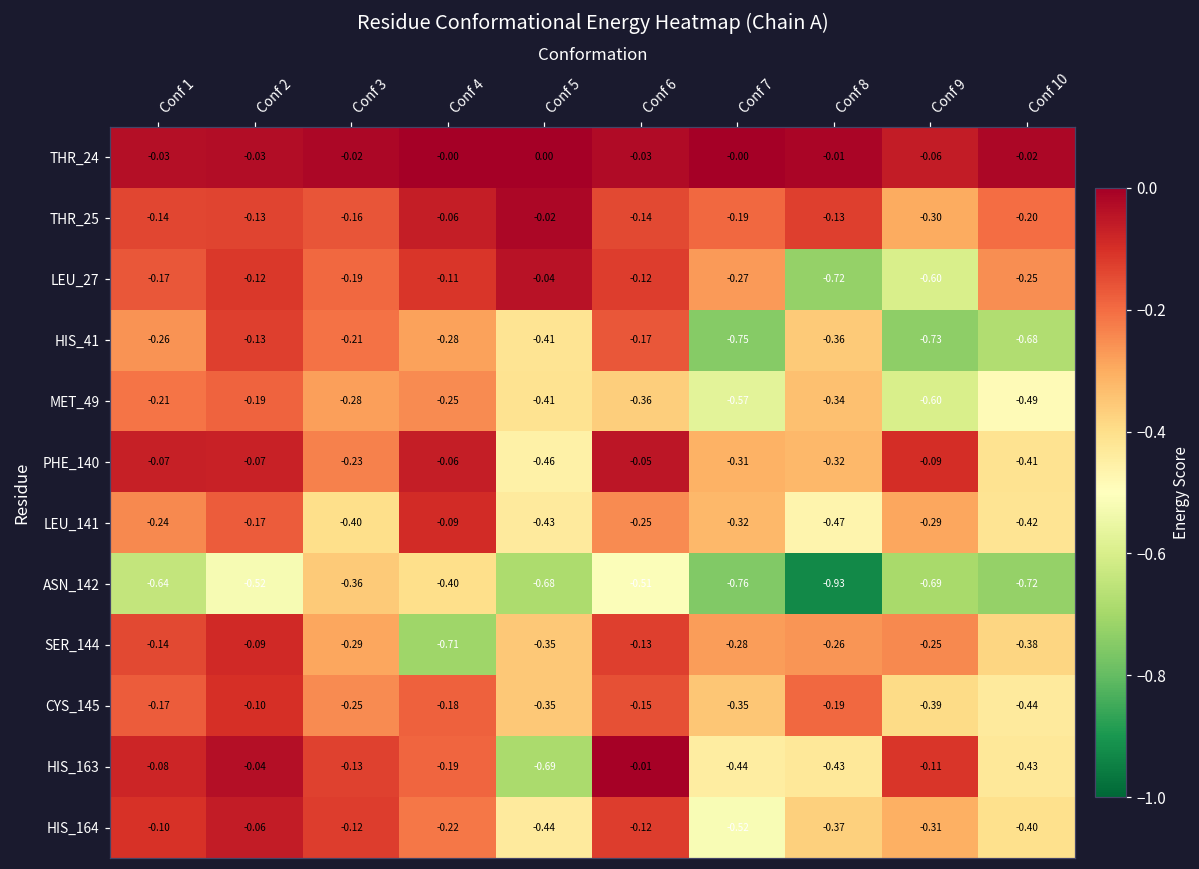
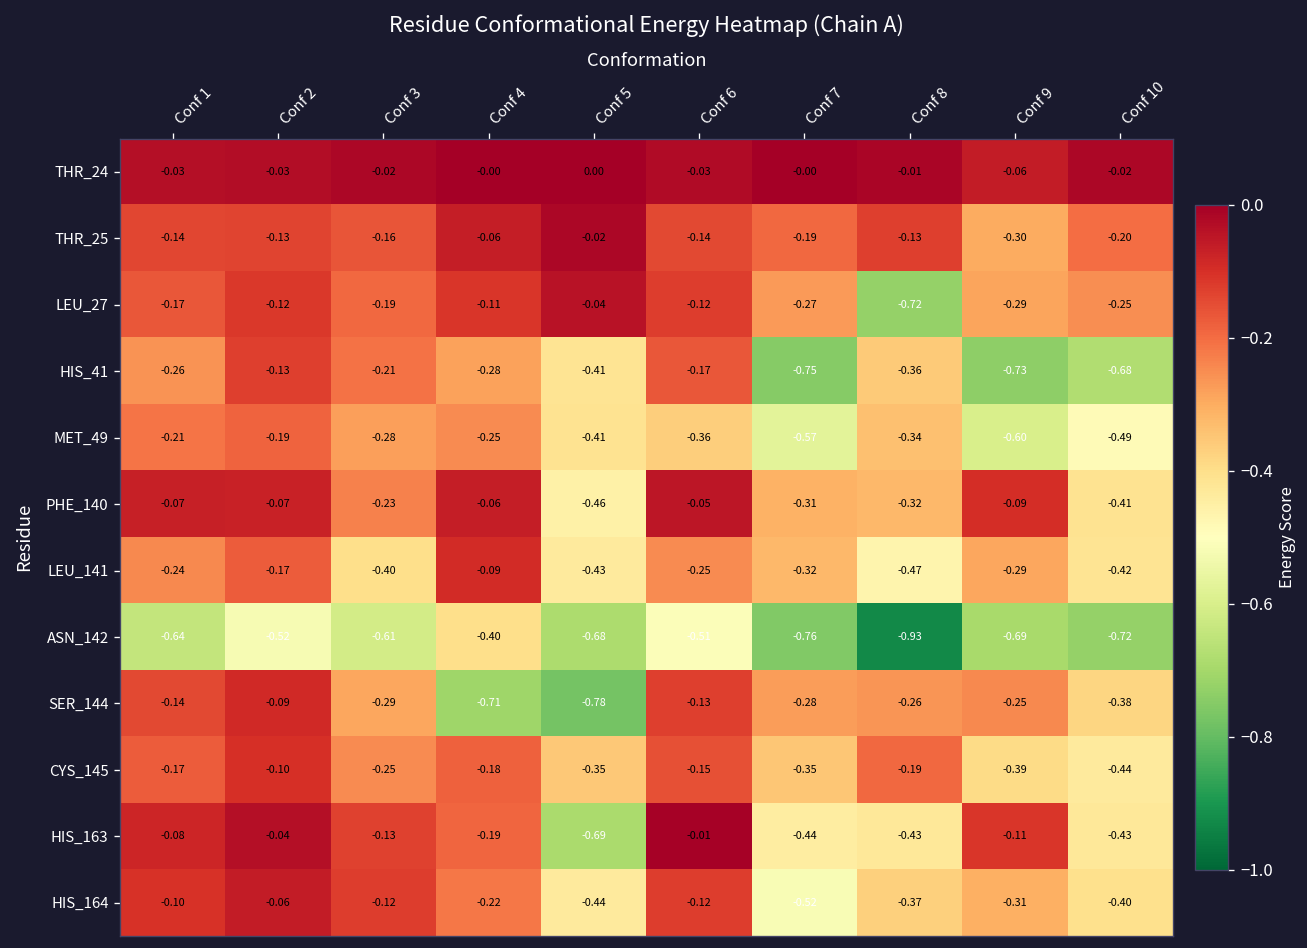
LEU_27, Conf 9: -0.60 -> -0.29
ASN_142, Conf 3: -0.36 -> -0.61
SER_144, Conf 5: -0.35 -> -0.78
